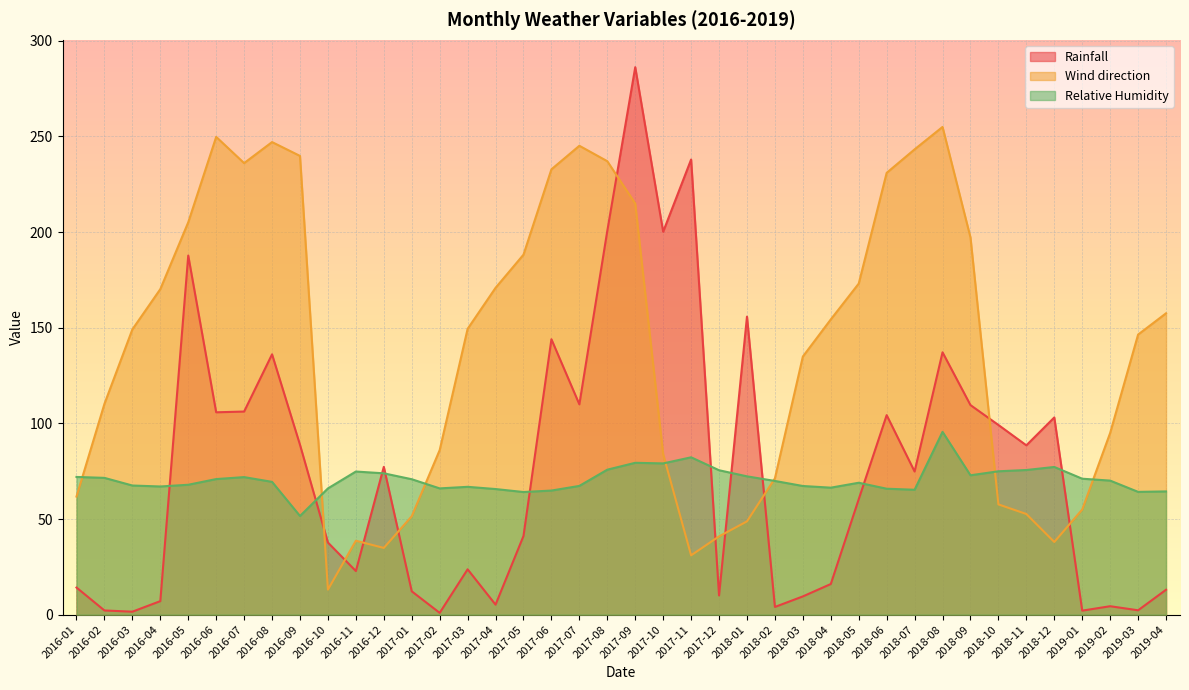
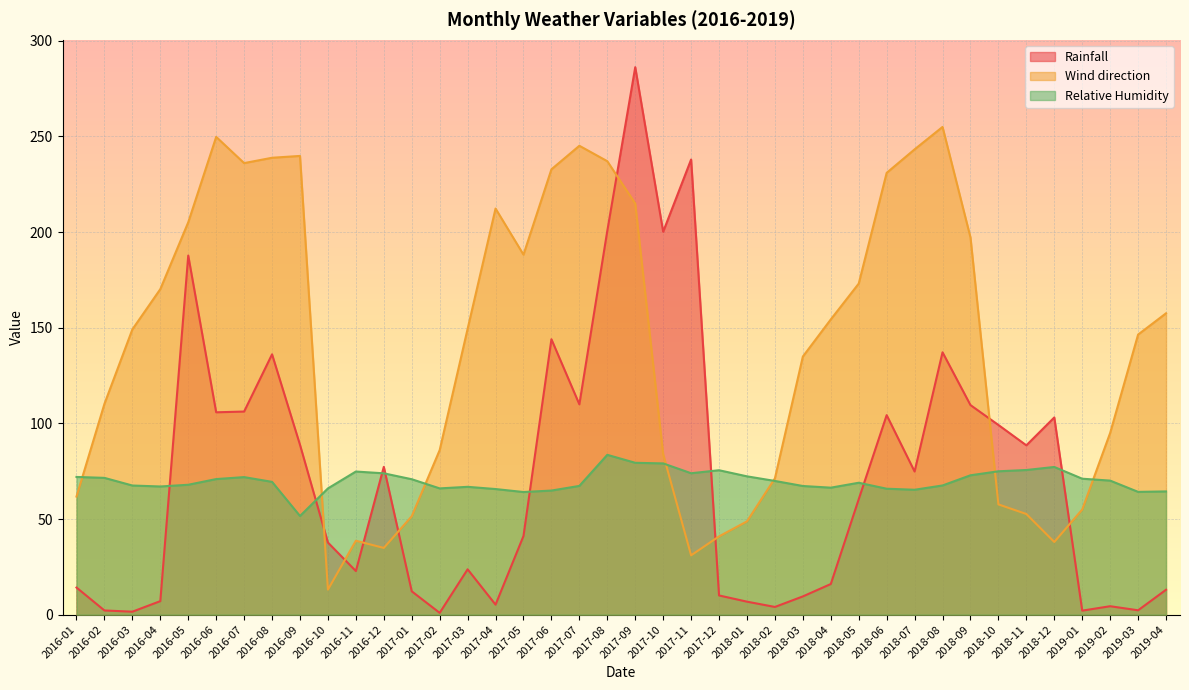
Wind direction, 2016-08: 247 -> 239
Wind direction, 2017-04: 171 -> 212
Relative Humidity, 2017-08: 76 -> 84
Relative Humidity, 2017-11: 82 -> 74
Rainfall, 2018-01: 156 -> 7
Relative Humidity, 2018-08: 96 -> 68
